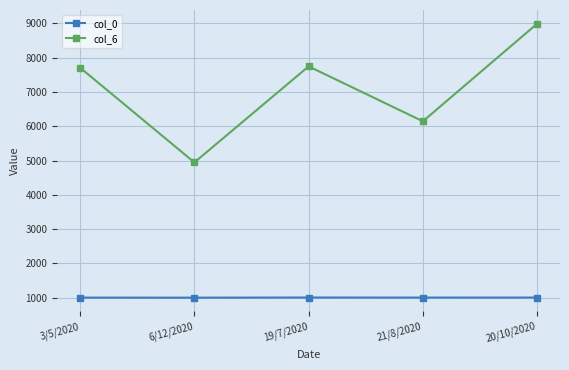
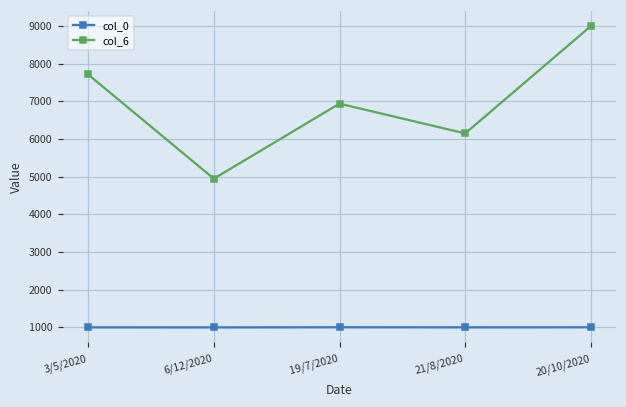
col_6, 19/7/2020: 7700 -> 6900
